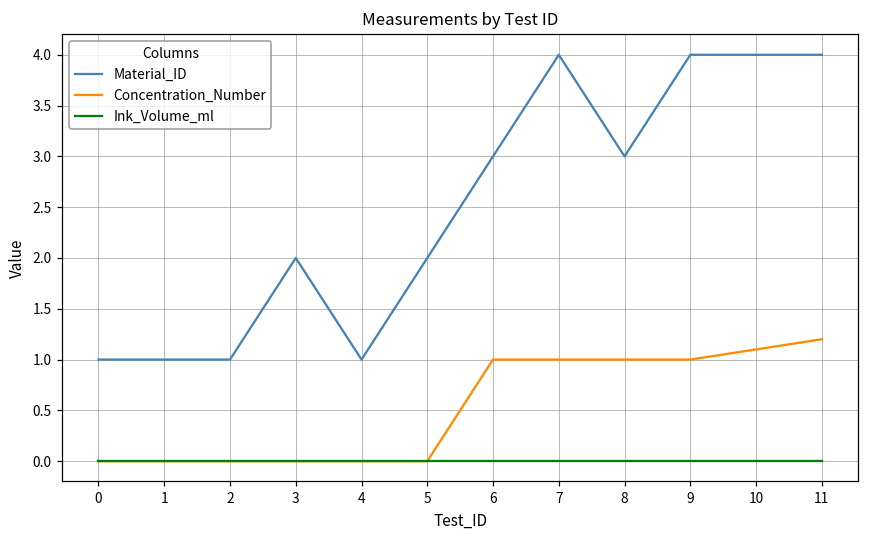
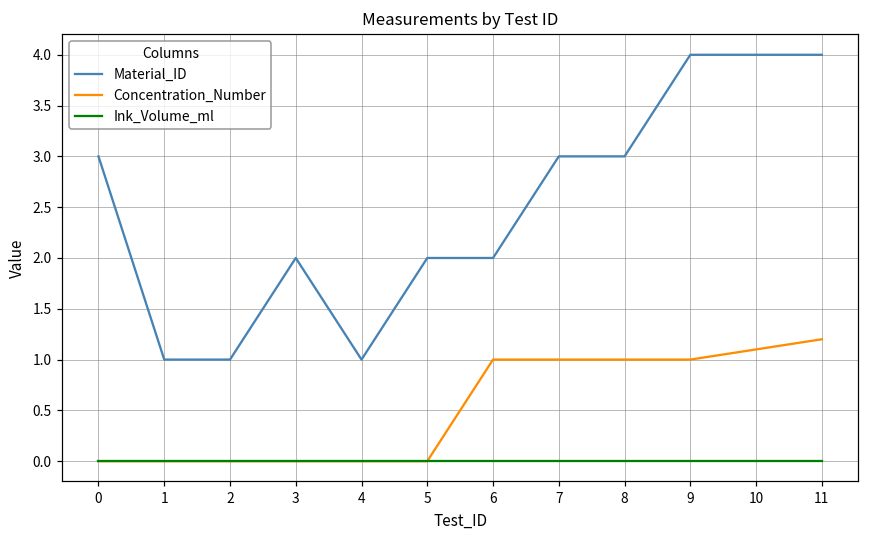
Material_ID, 0: 1 -> 3
Material_ID, 6: 3 -> 2
Material_ID, 7: 4 -> 3
